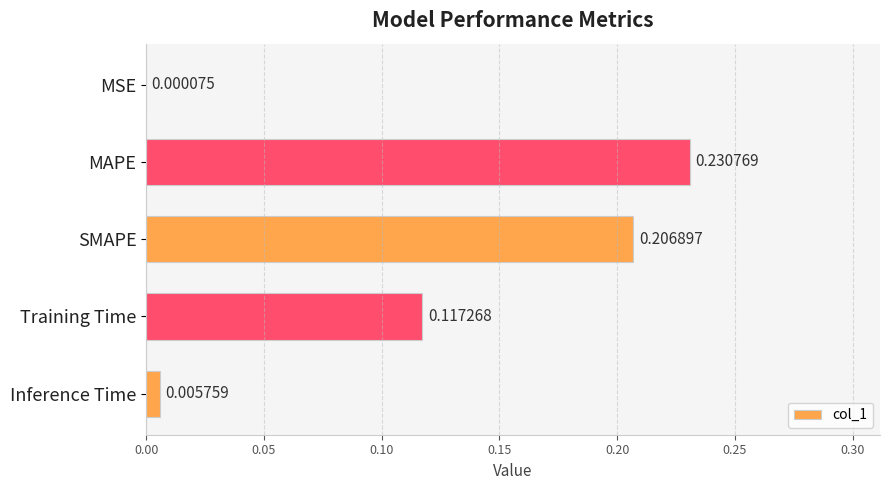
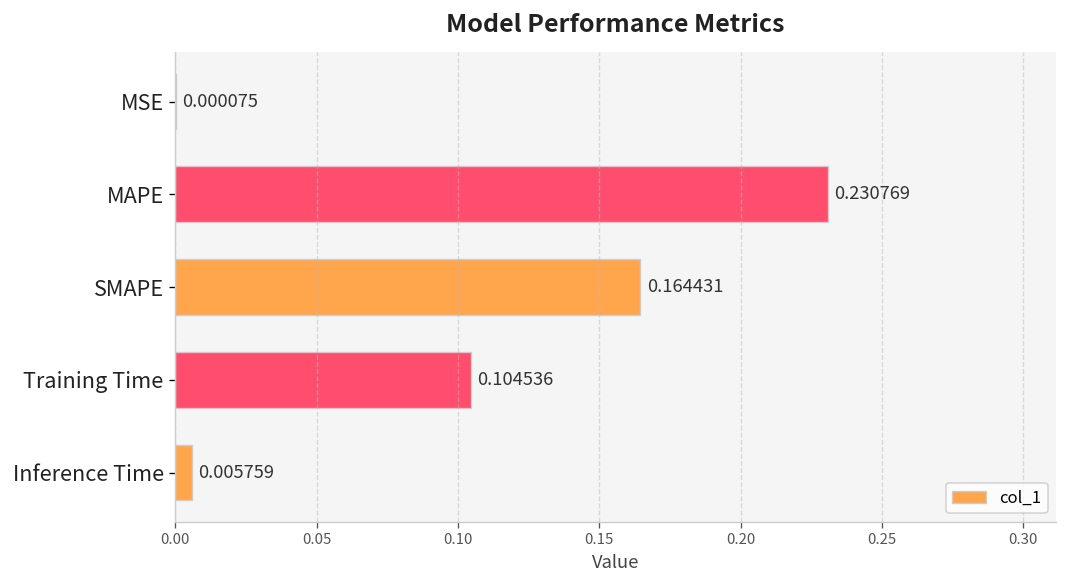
SMAPE: 0.206897 -> 0.164431
Training Time: 0.117268 -> 0.104536
